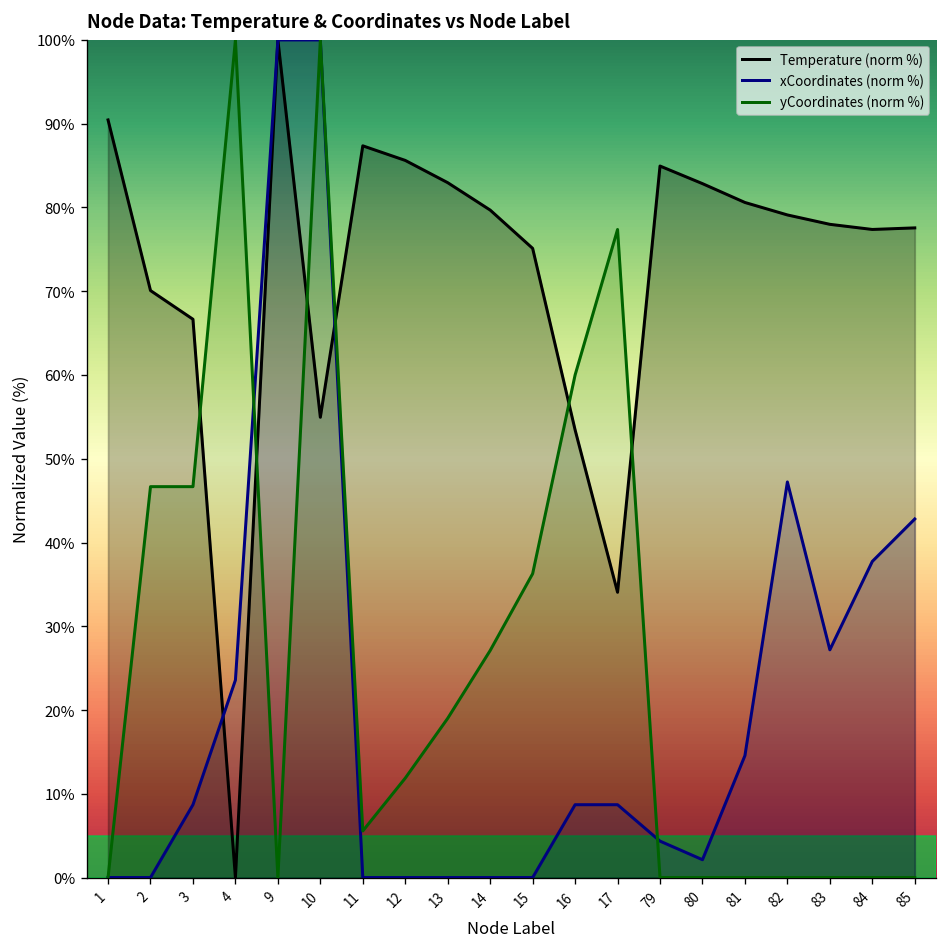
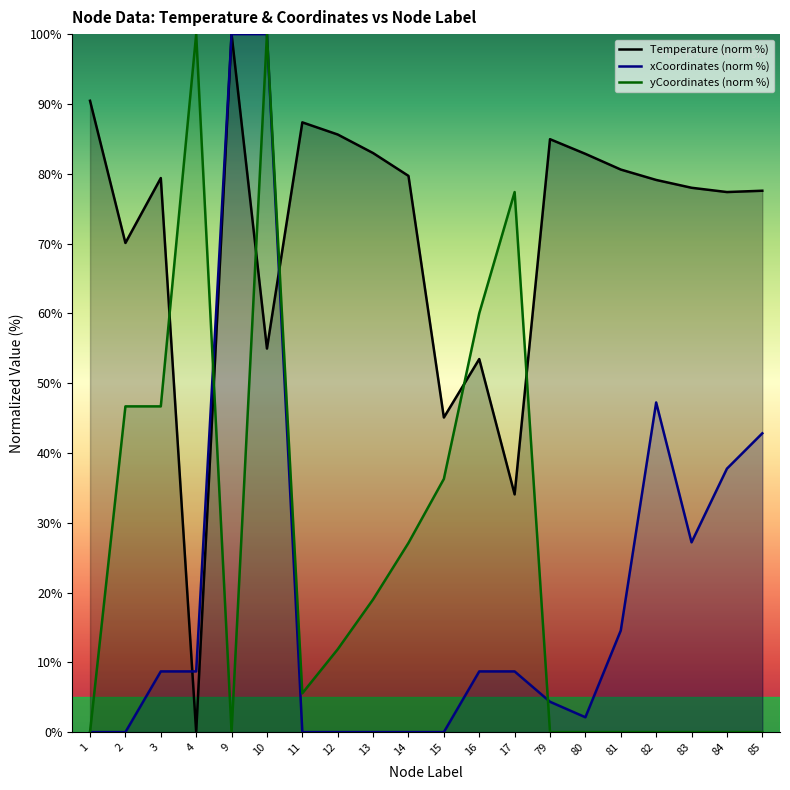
Temperature (norm %), 3: 67% -> 79%
xCoordinates (norm %), 4: 24% -> 9%
Temperature (norm %), 15: 75% -> 45%
